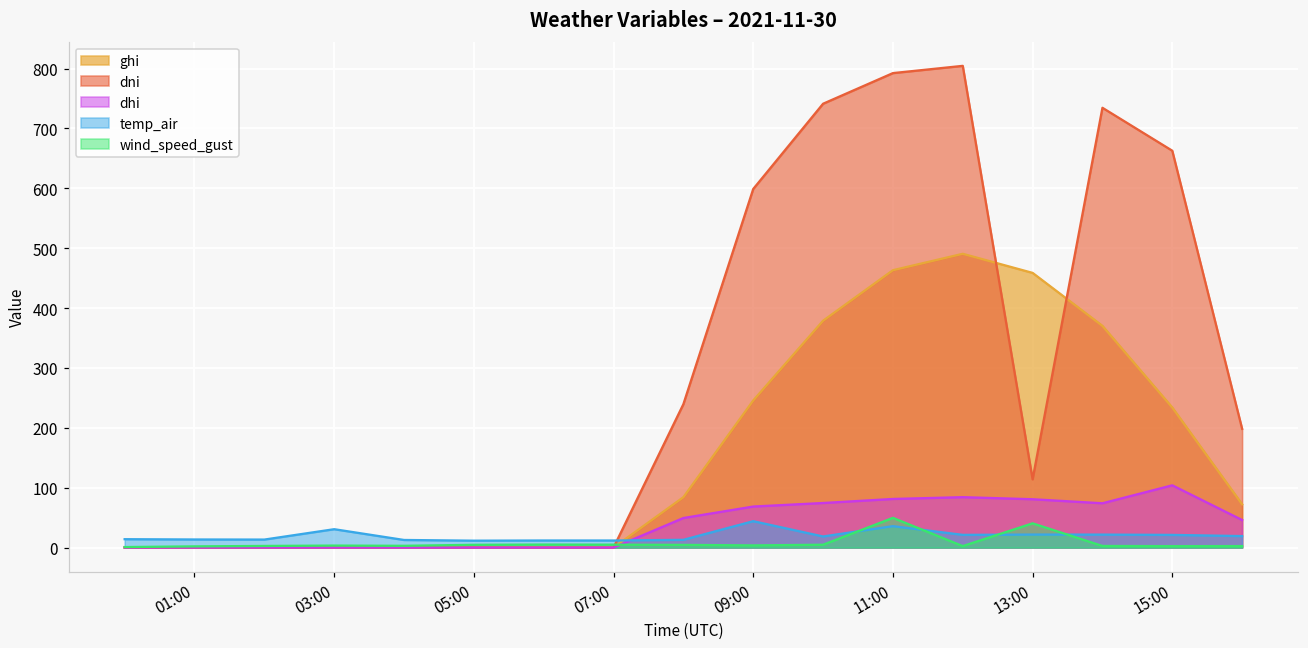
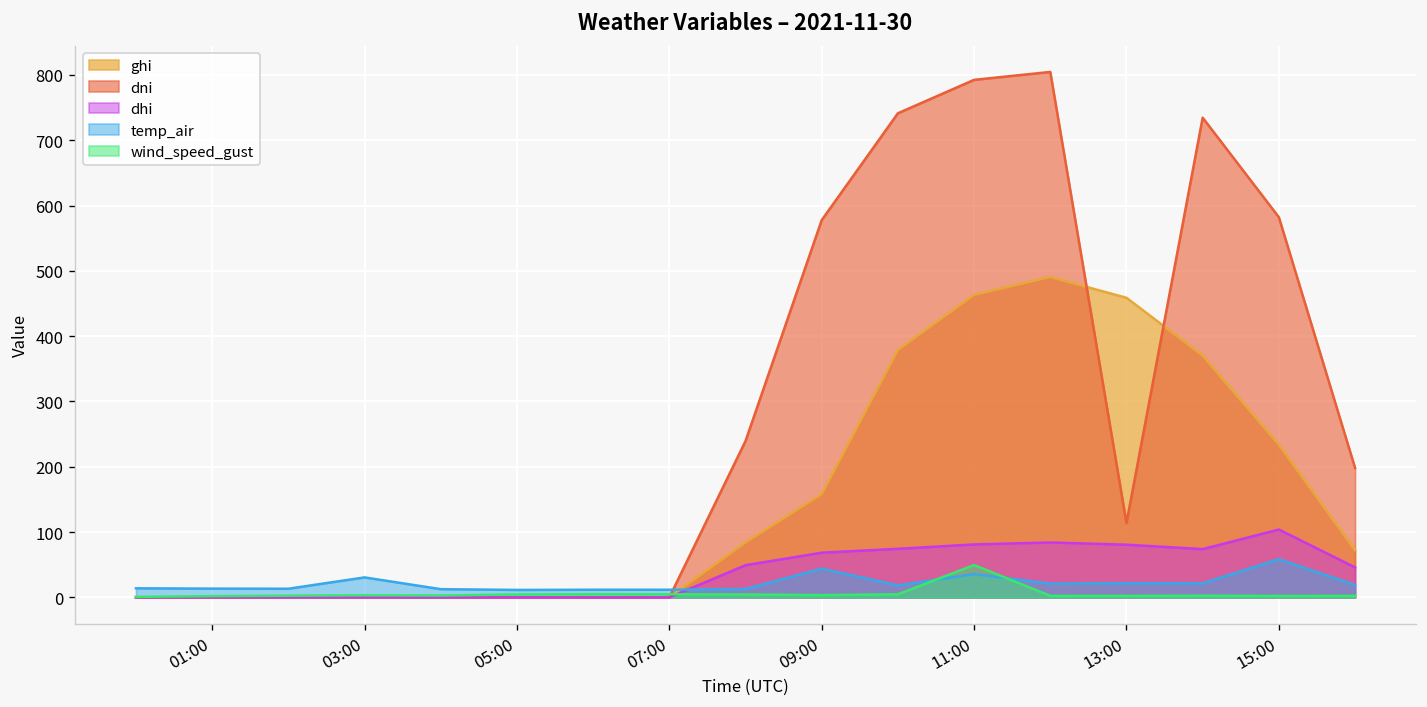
ghi, 09:00: 250 -> 160
dni, 09:00: 600 -> 580
wind_speed_gust, 13:00: 40 -> 0
dni, 15:00: 660 -> 580
temp_air, 15:00: 20 -> 60
